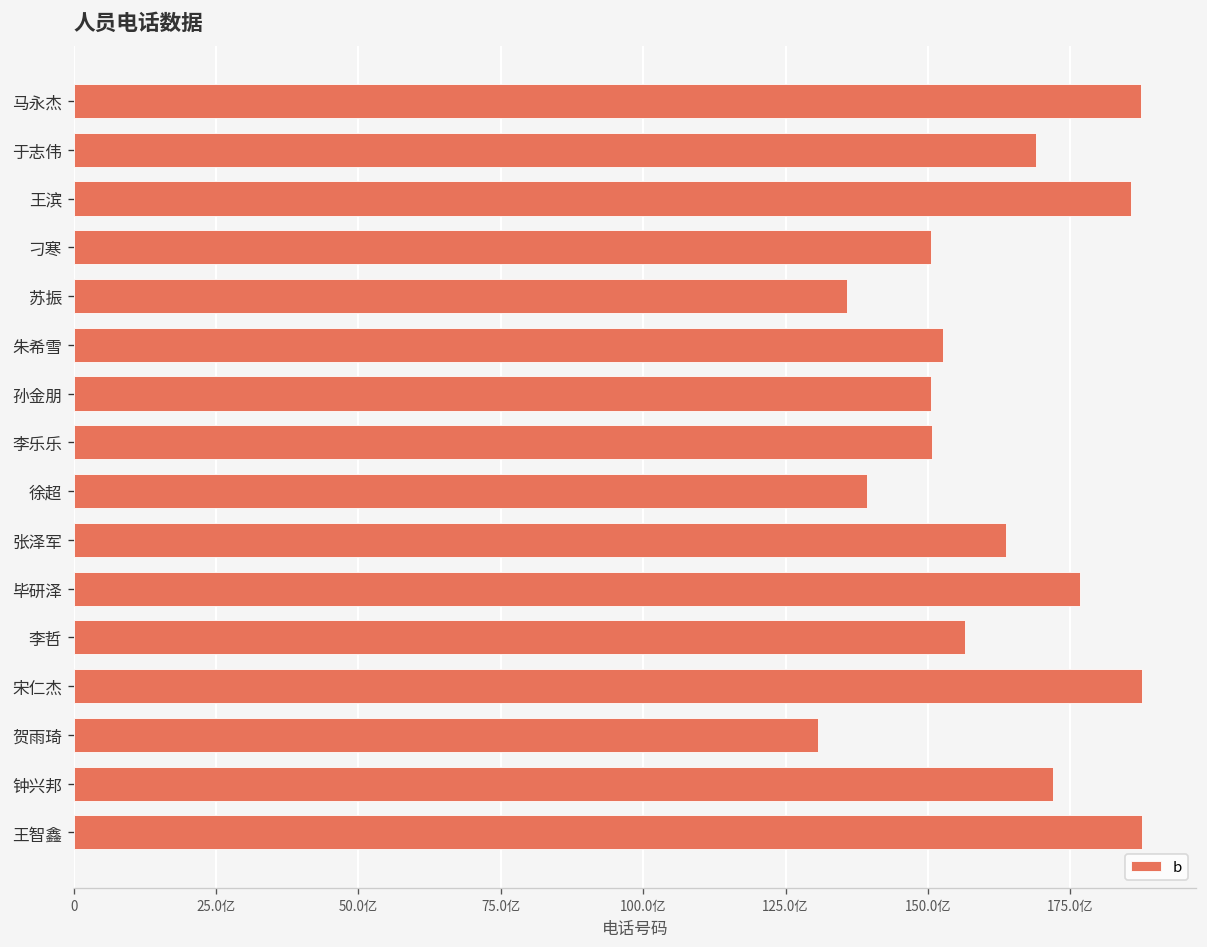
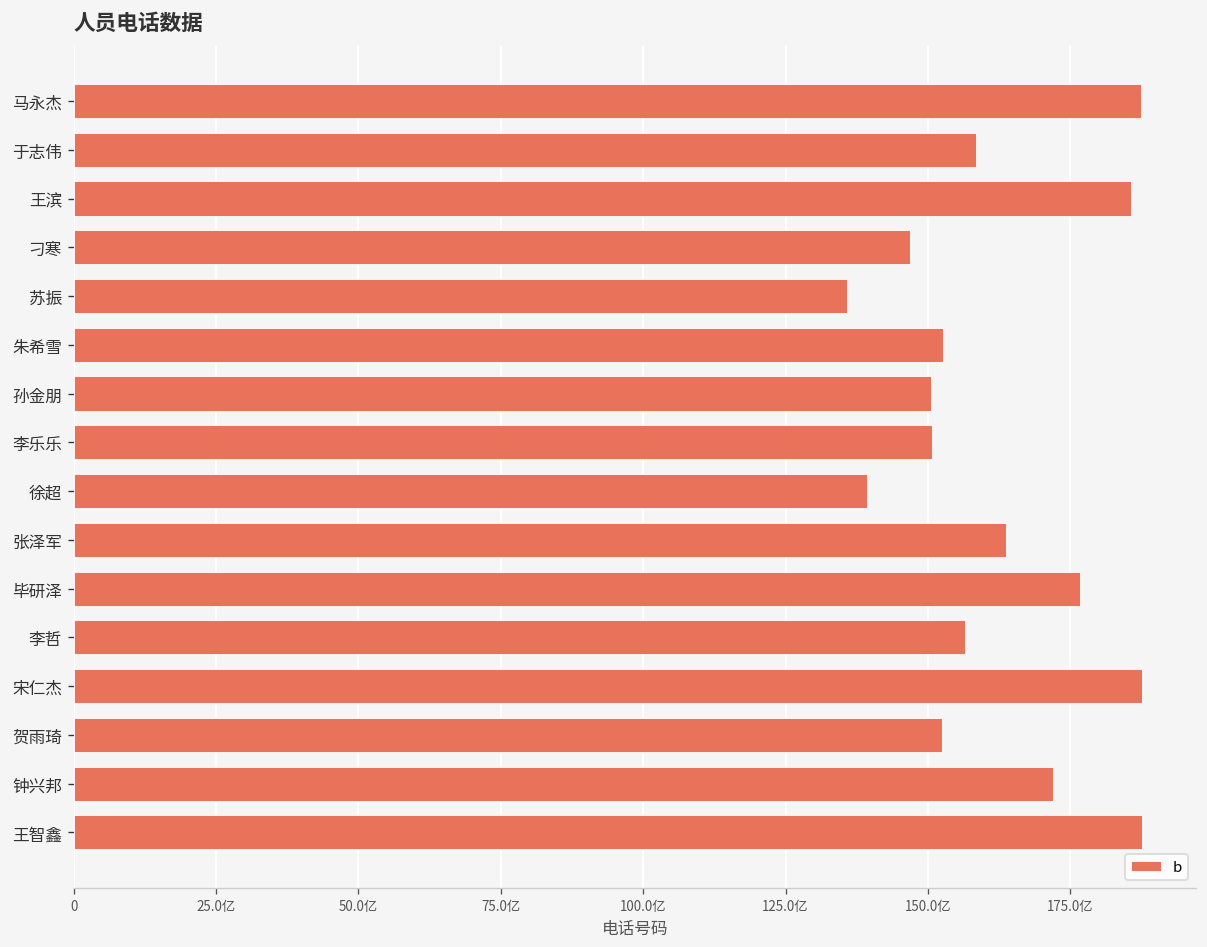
于志伟: 169亿 -> 159亿
刁寒: 151亿 -> 147亿
贺雨琦: 131亿 -> 152亿
